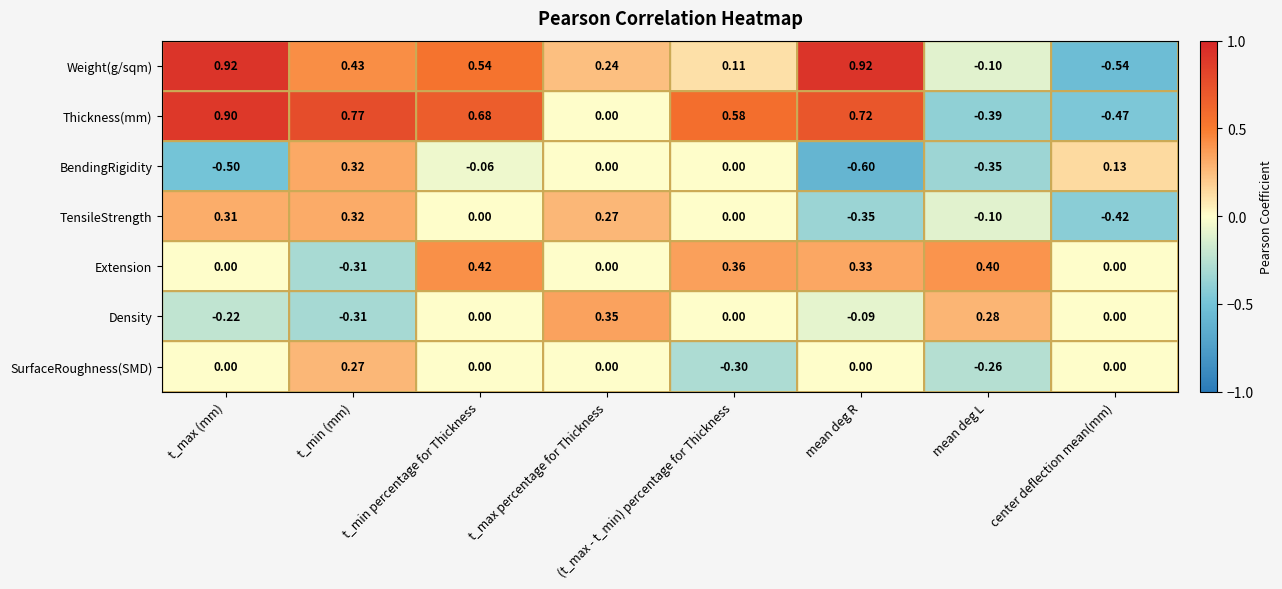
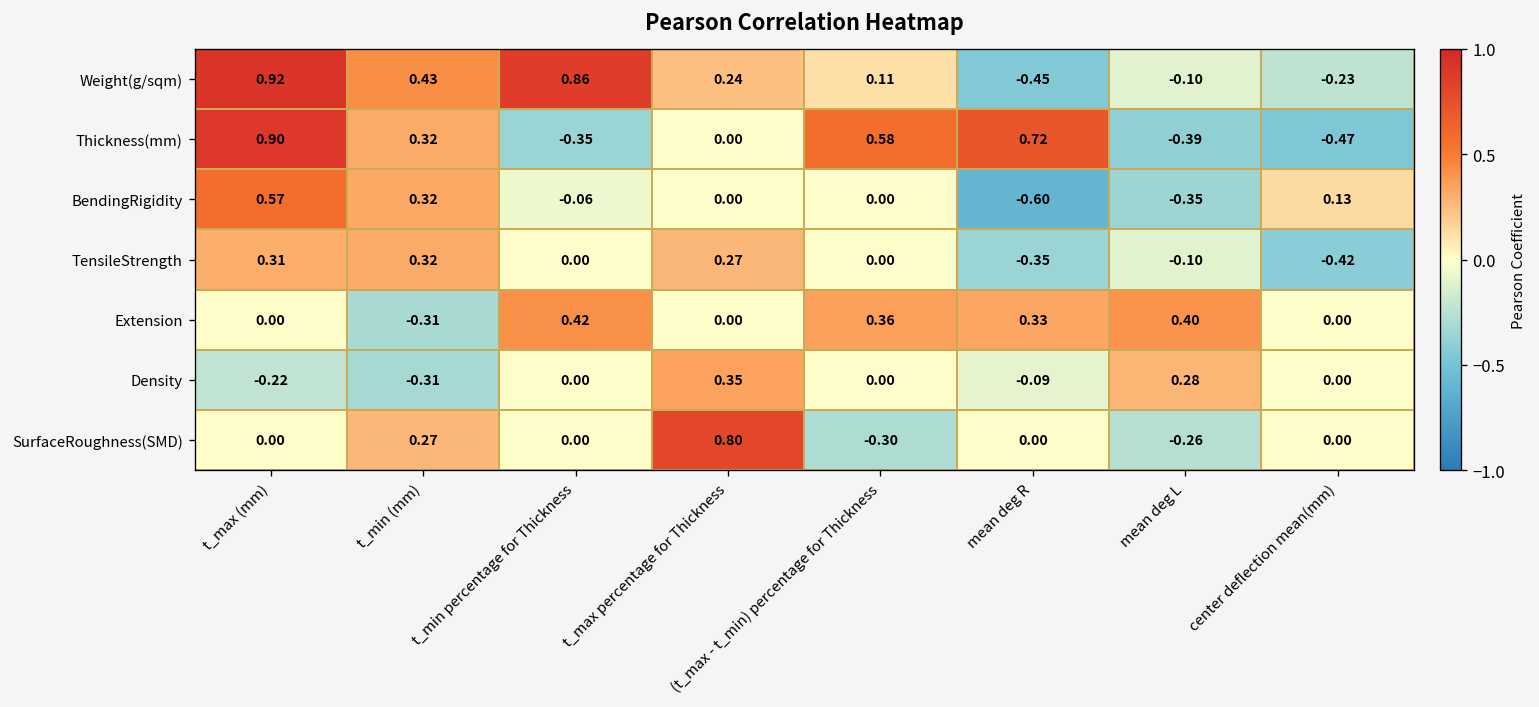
Weight(g/sqm), t_min percentage for Thickness: 0.54 -> 0.86
Weight(g/sqm), mean deg R: 0.92 -> -0.45
Weight(g/sqm), center deflection mean(mm): -0.54 -> -0.23
Thickness(mm), t_min (mm): 0.77 -> 0.32
Thickness(mm), t_min percentage for Thickness: 0.68 -> -0.35
BendingRigidity, t_max (mm): -0.50 -> 0.57
SurfaceRoughness(SMD), t_max percentage for Thickness: 0.00 -> 0.80
